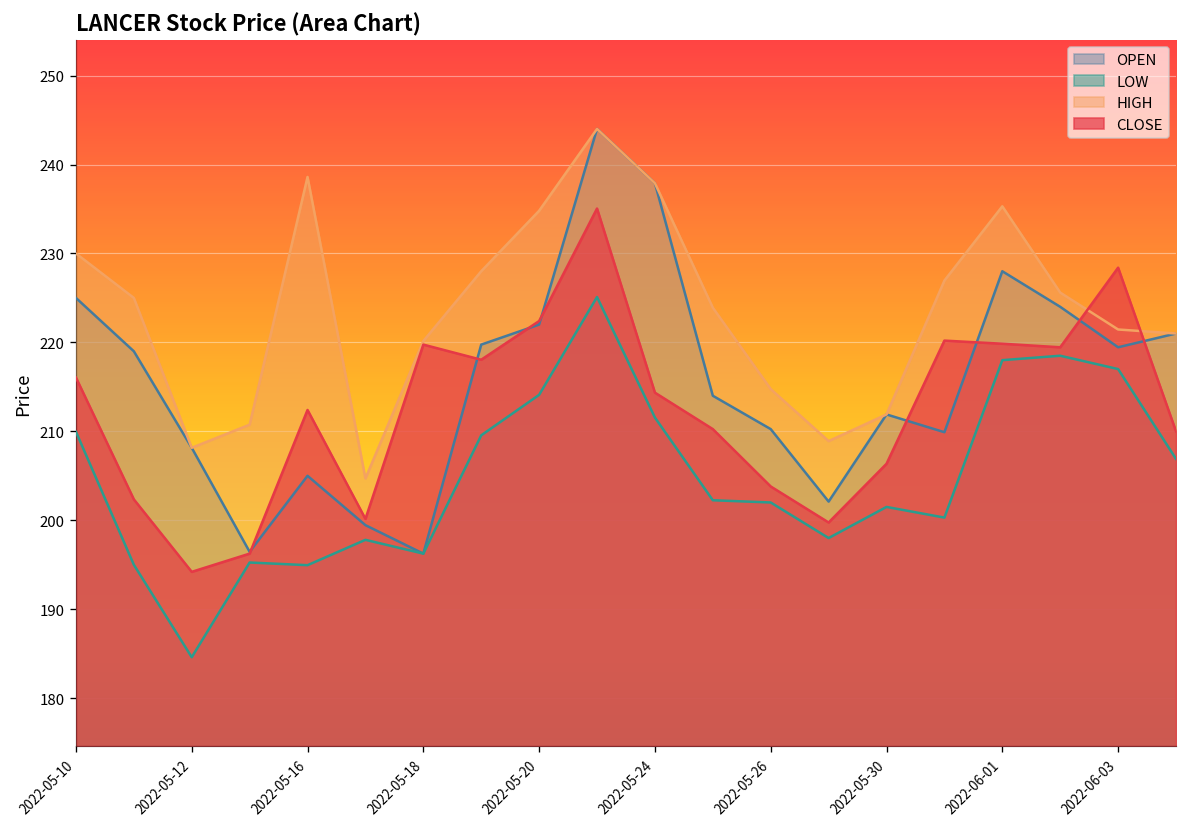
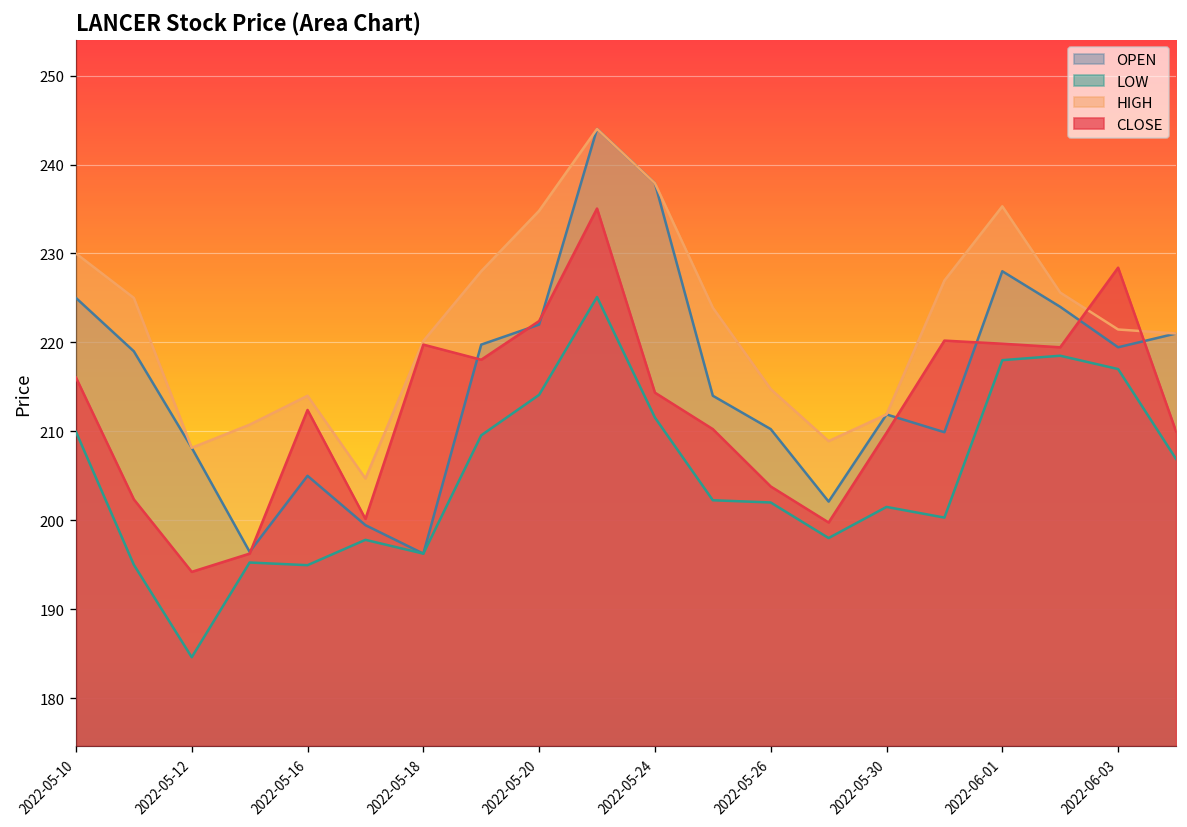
HIGH, 2022-05-16: 239 -> 214
CLOSE, 2022-05-30: 206 -> 210
